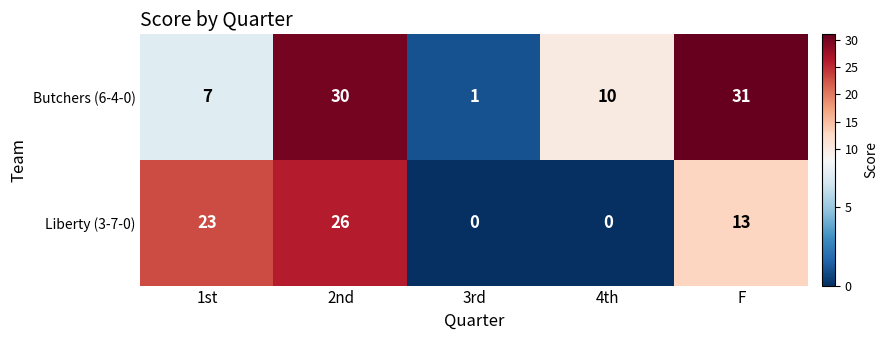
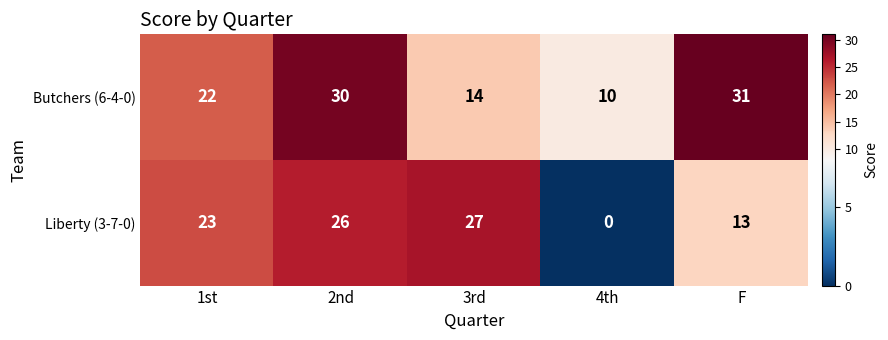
Butchers (6-4-0), 1st: 7 -> 22
Butchers (6-4-0), 3rd: 1 -> 14
Liberty (3-7-0), 3rd: 0 -> 27
